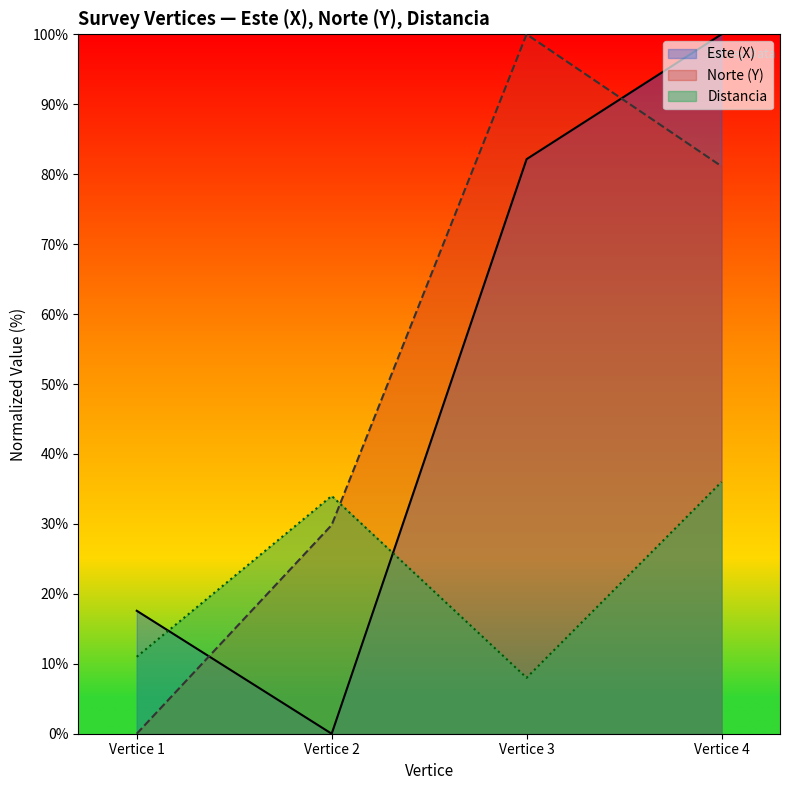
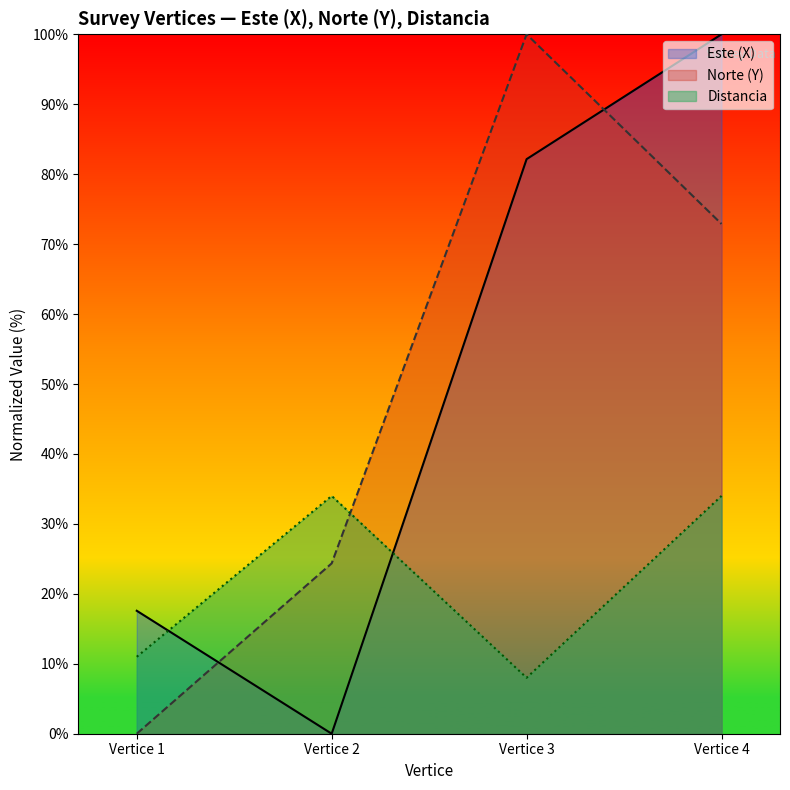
Norte (Y), Vertice 2: 30% -> 24%
Norte (Y), Vertice 4: 81% -> 73%
Distancia, Vertice 4: 36% -> 34%
